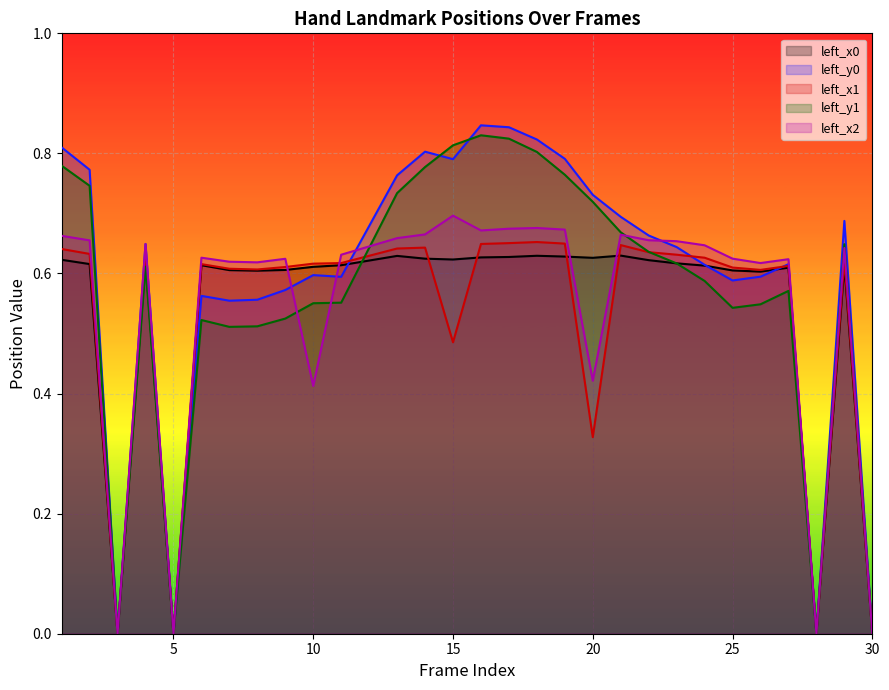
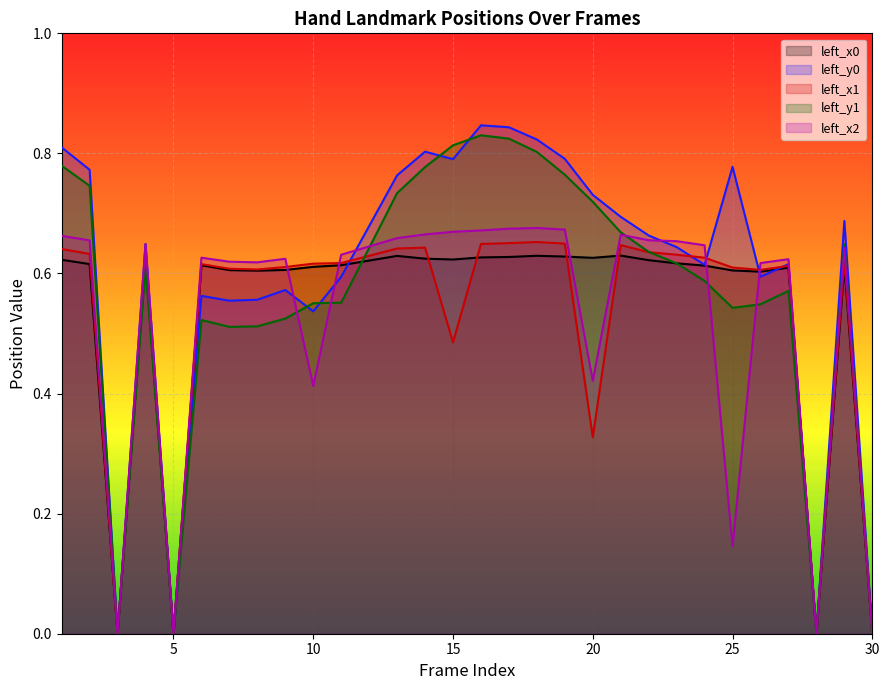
left_y0, 10: 0.60 -> 0.54
left_x2, 15: 0.70 -> 0.67
left_y0, 25: 0.59 -> 0.78
left_x2, 25: 0.62 -> 0.15
